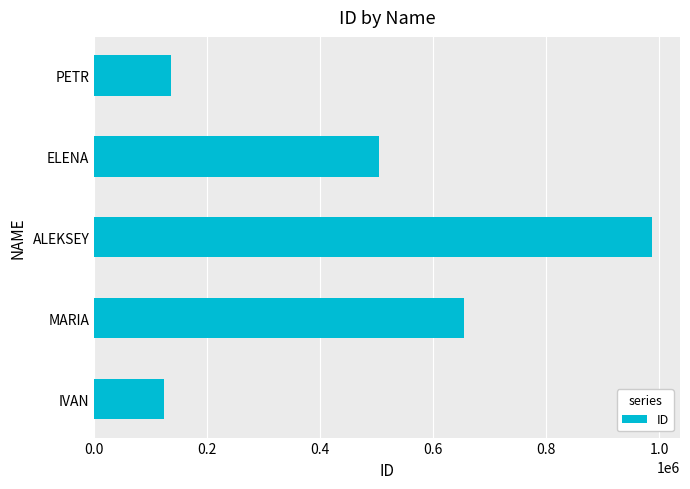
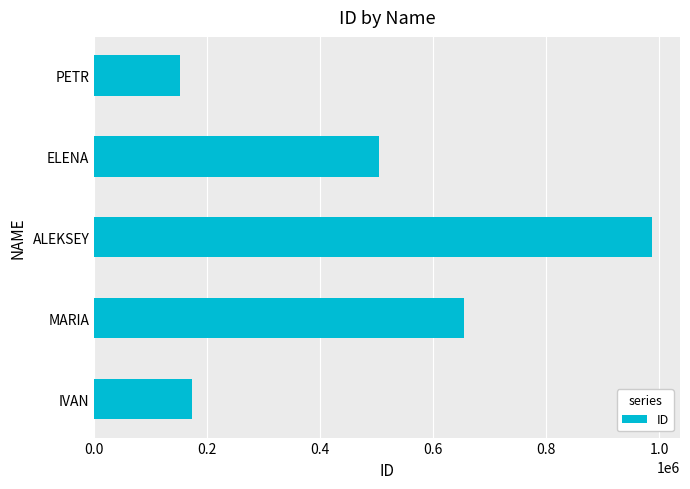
PETR: 140000 -> 150000
IVAN: 120000 -> 170000
